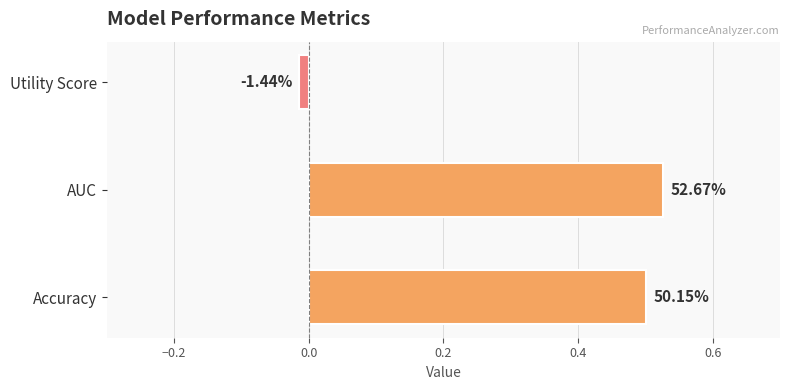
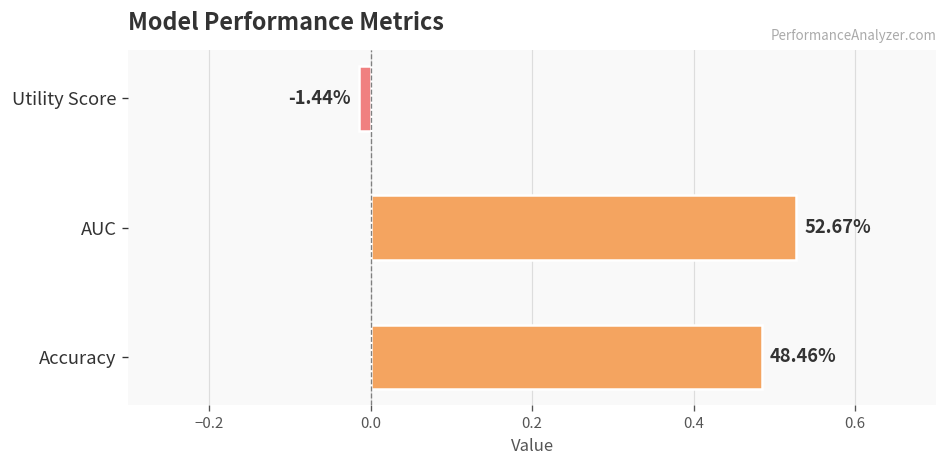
Accuracy: 50.15% -> 48.46%
